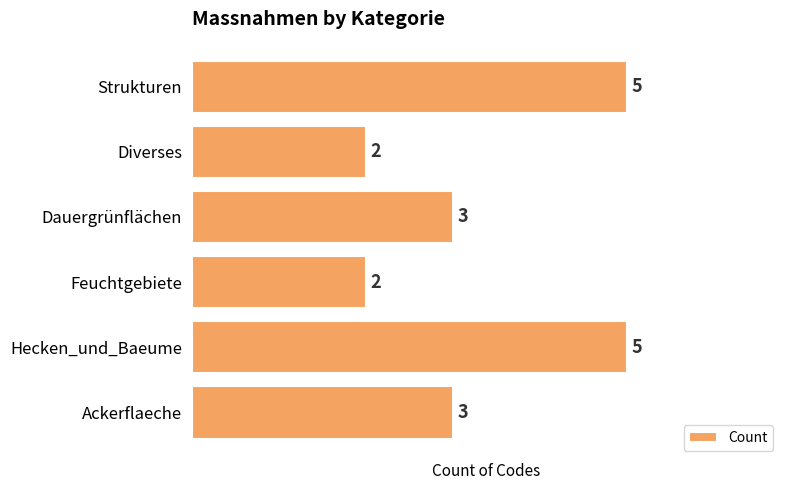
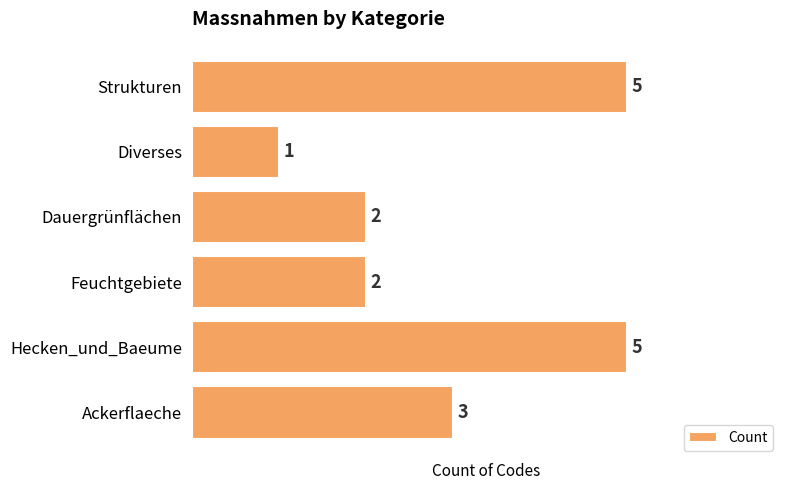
Diverses: 2 -> 1
Dauergrünflächen: 3 -> 2
